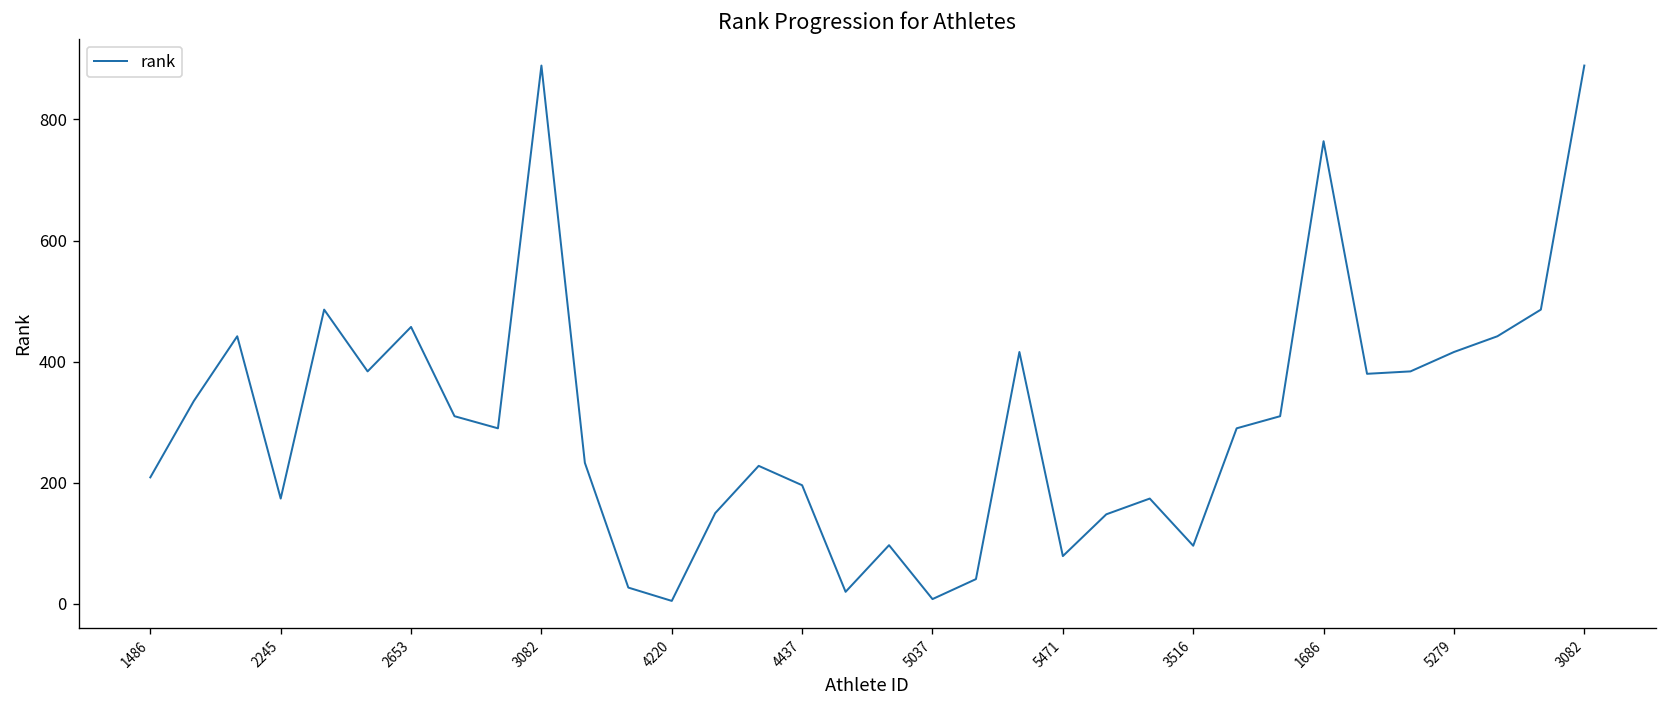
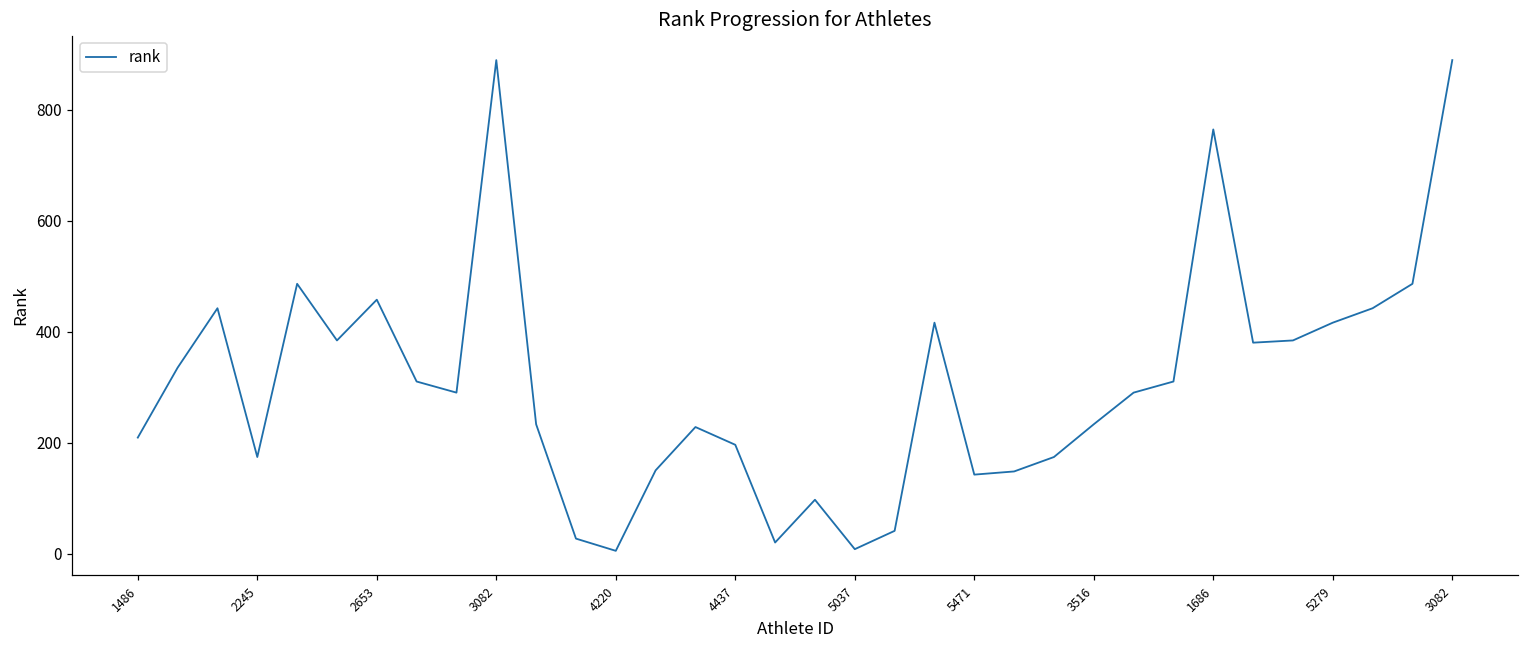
5471: 80 -> 140
3516: 100 -> 230
